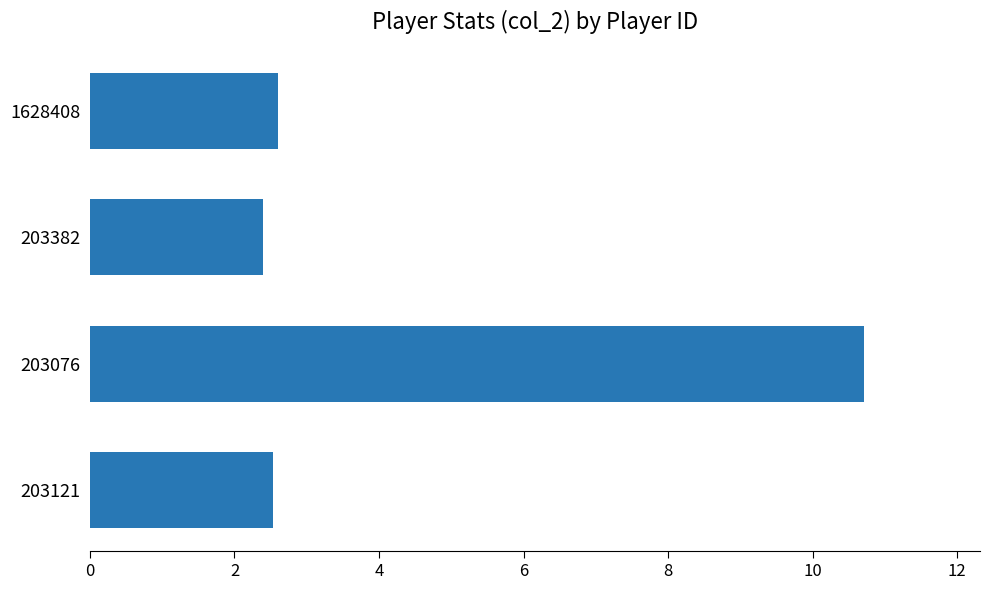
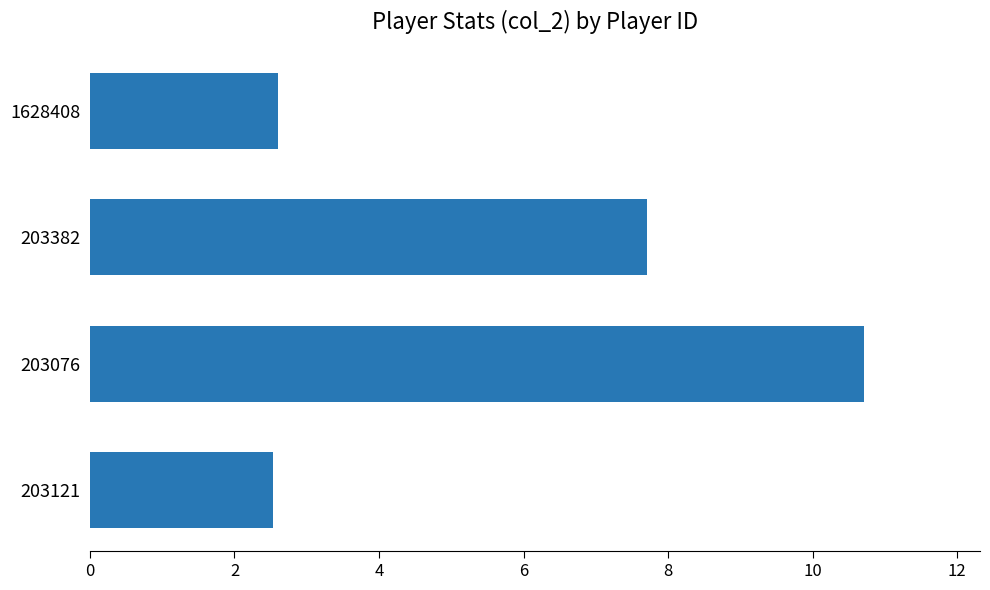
203382: 2.4 -> 7.7
